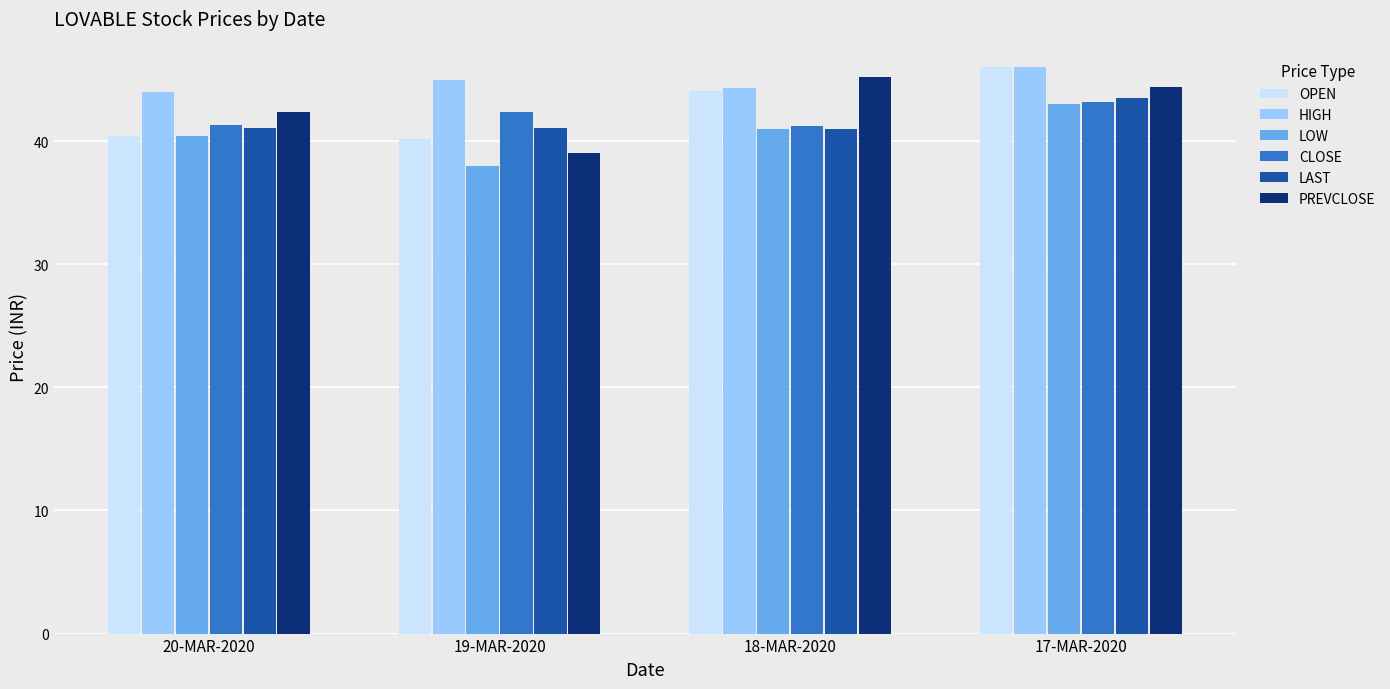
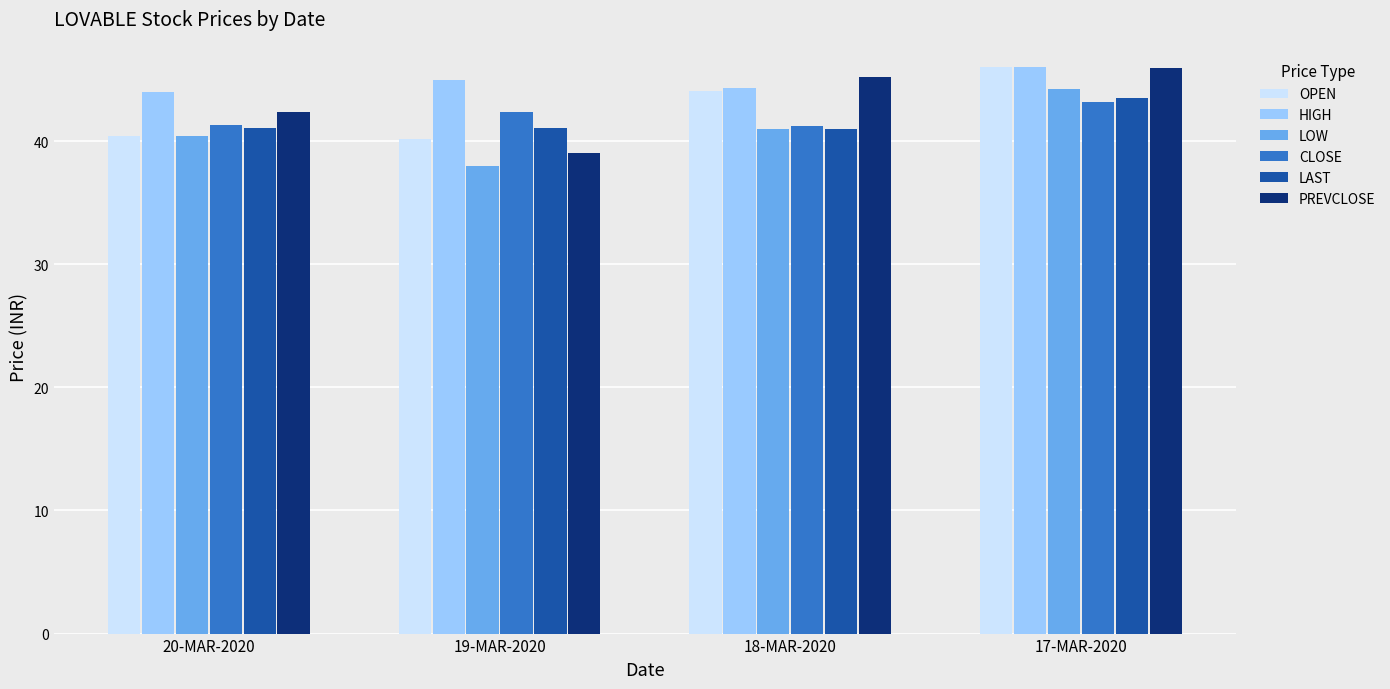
LOW, 17-MAR-2020: 43.0 -> 44.2
PREVCLOSE, 17-MAR-2020: 44.4 -> 46.0
